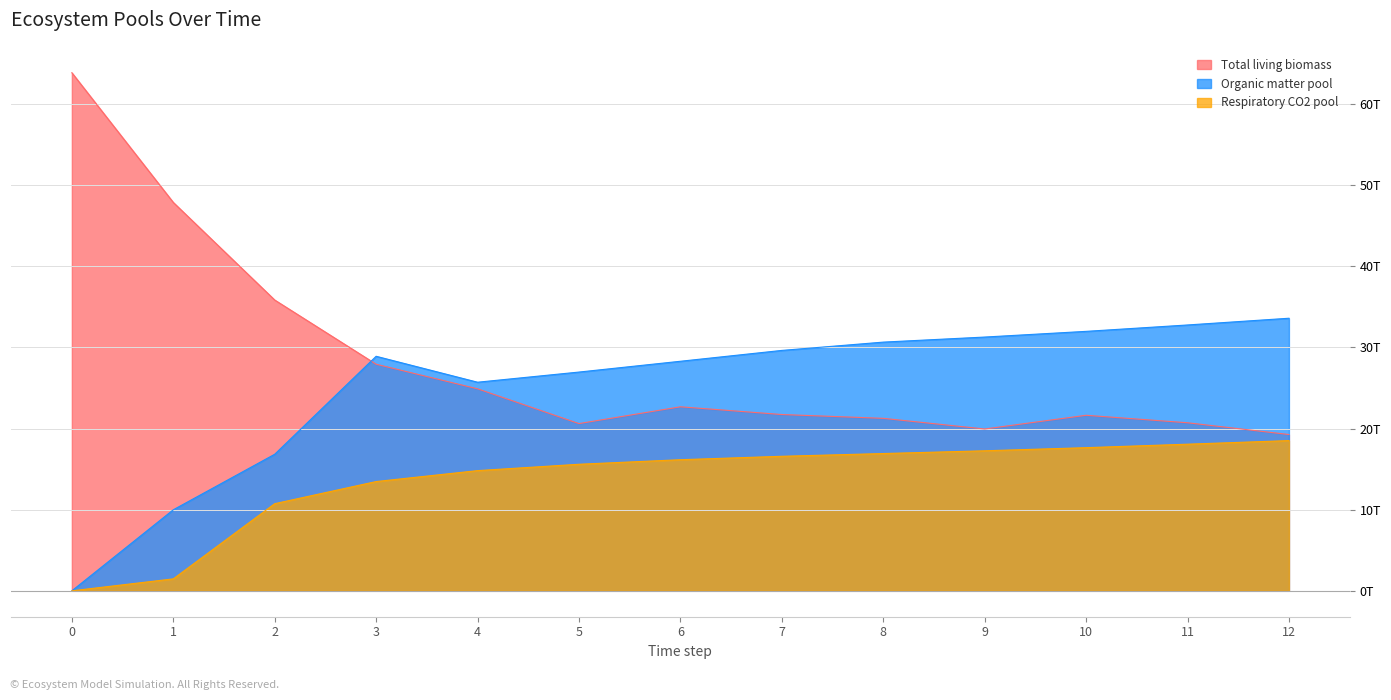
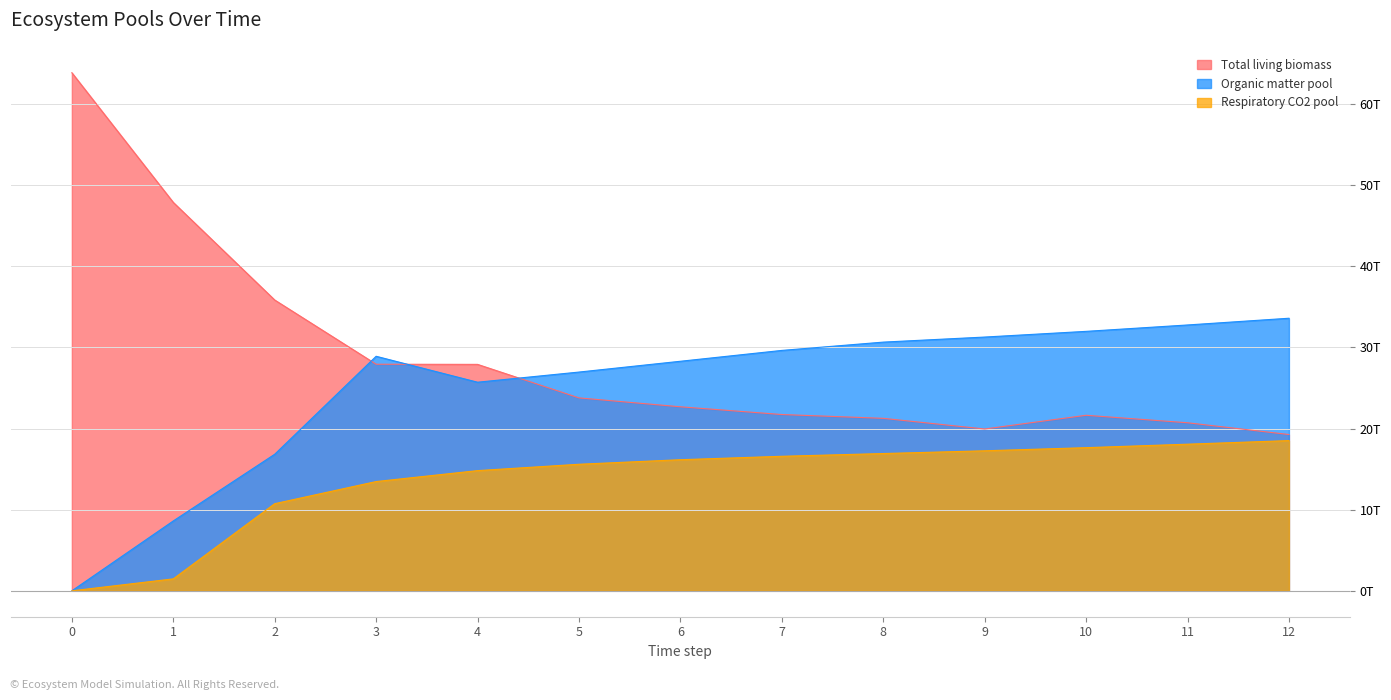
Organic matter pool, 1: 10T -> 9T
Total living biomass, 4: 25T -> 28T
Total living biomass, 5: 21T -> 24T
